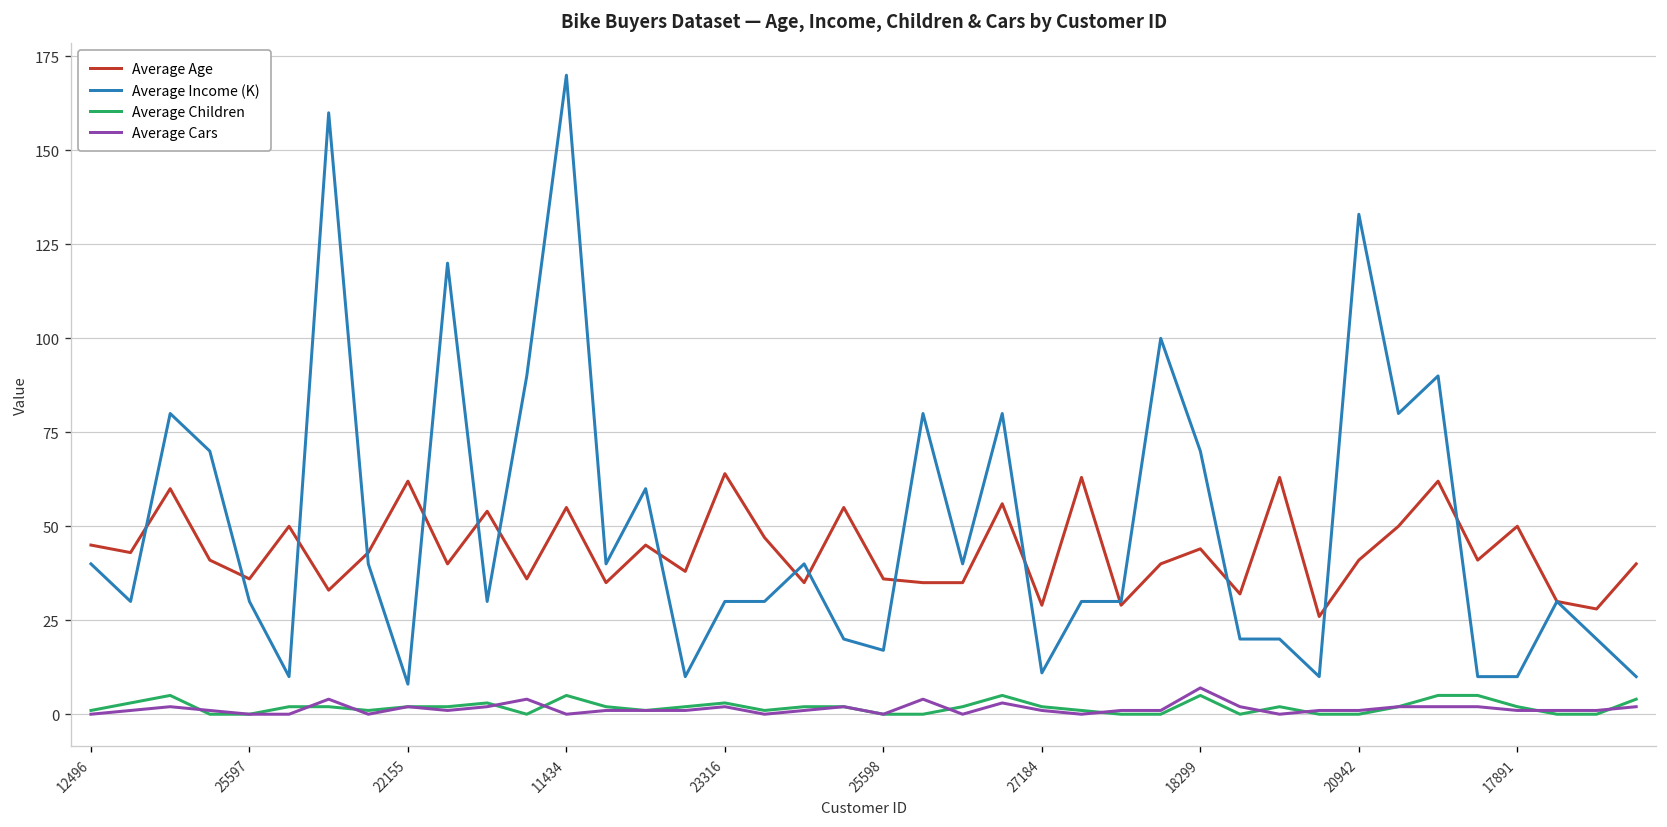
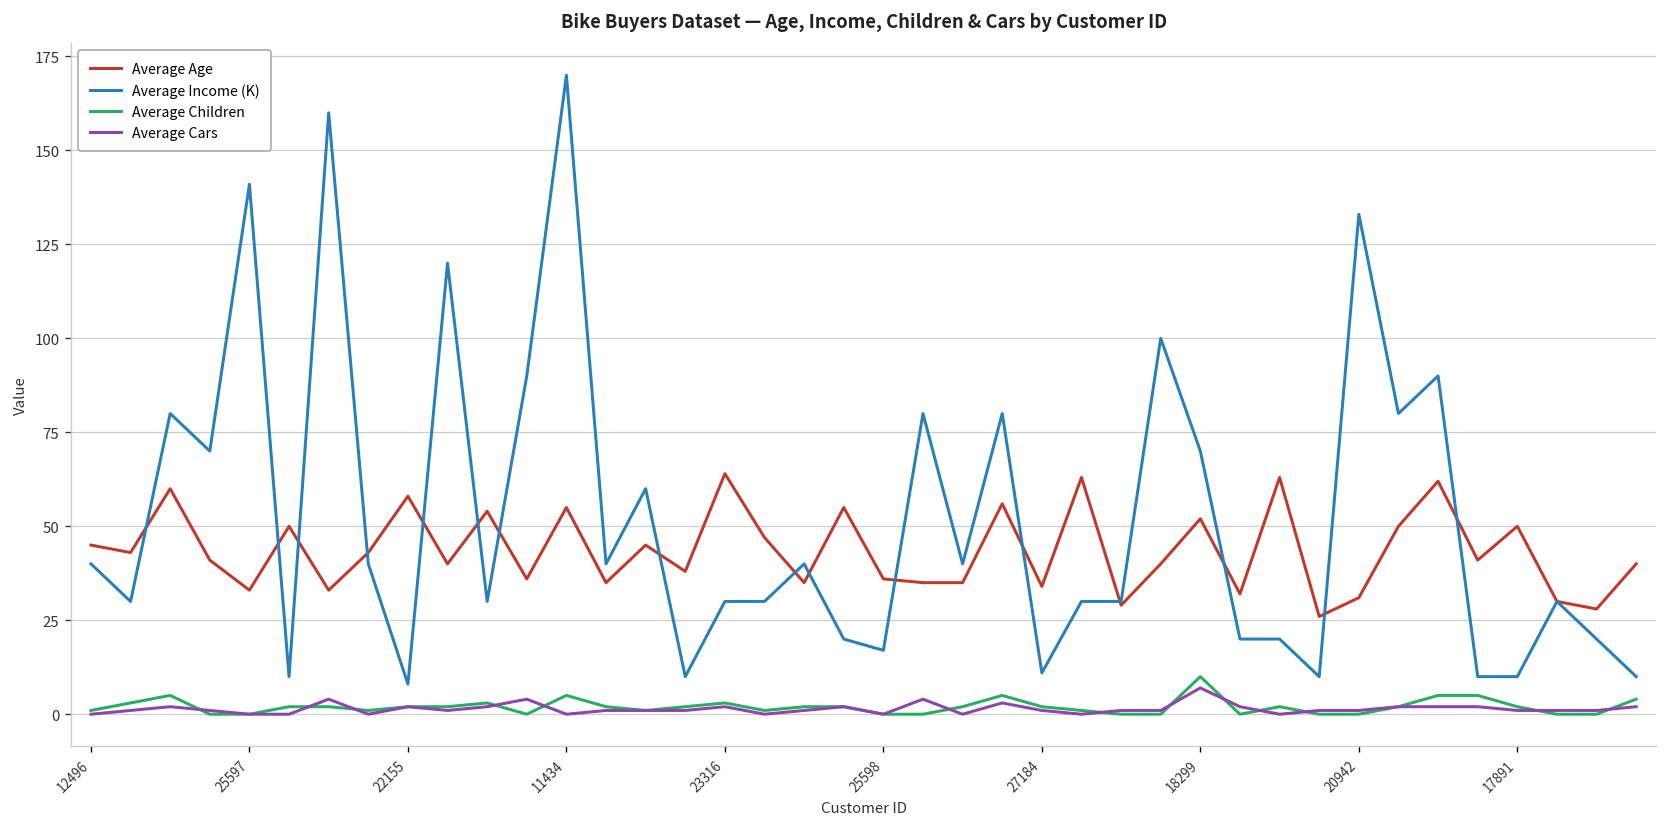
Average Age, 25597: 36 -> 33
Average Income (K), 25597: 30 -> 141
Average Age, 22155: 62 -> 58
Average Age, 27184: 29 -> 34
Average Age, 18299: 44 -> 52
Average Children, 18299: 5 -> 10
Average Age, 20942: 41 -> 31
